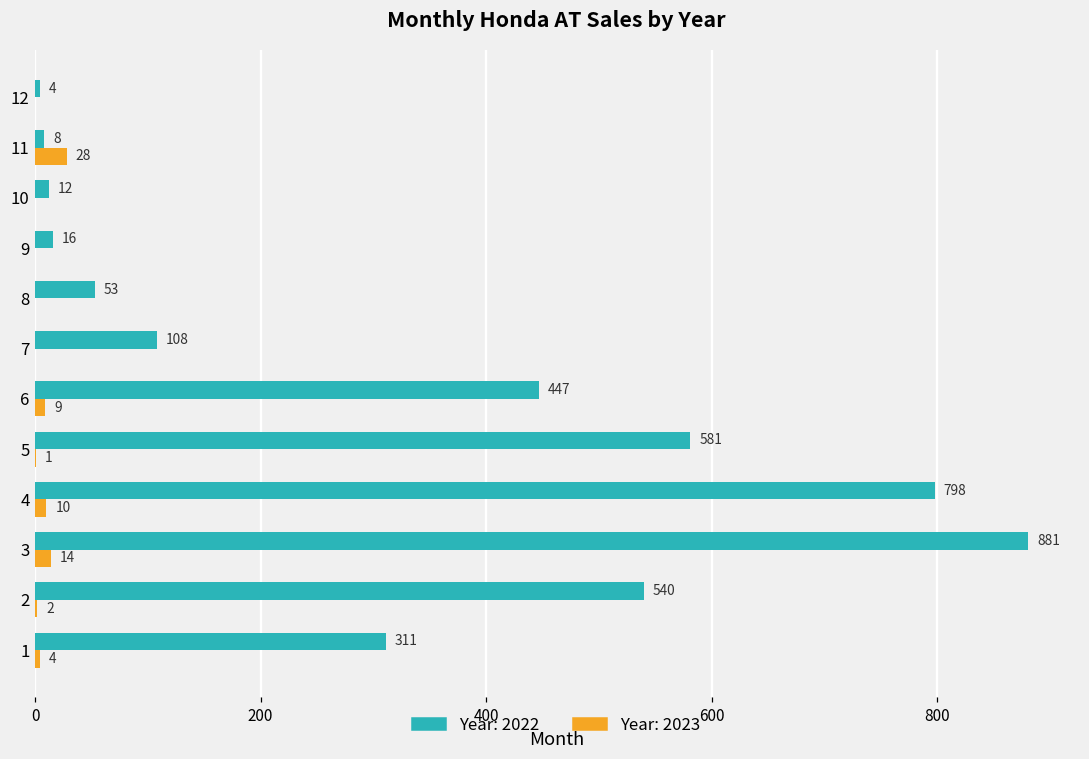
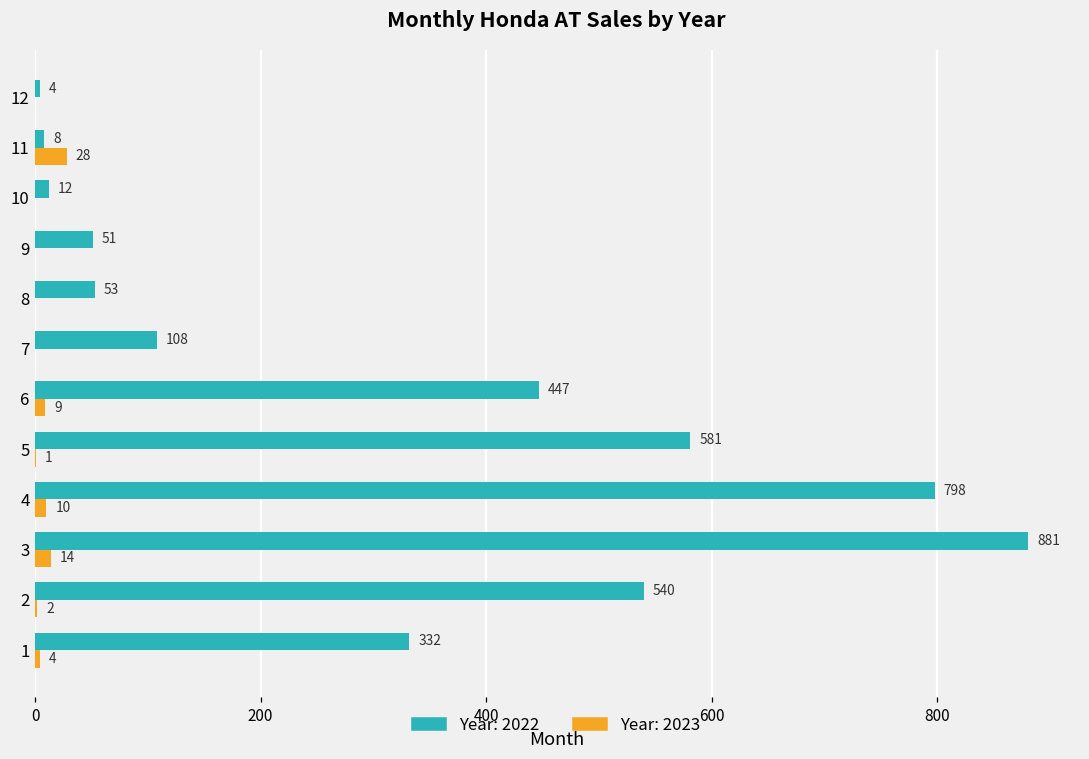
Year: 2022, 9: 16 -> 51
Year: 2022, 1: 311 -> 332
